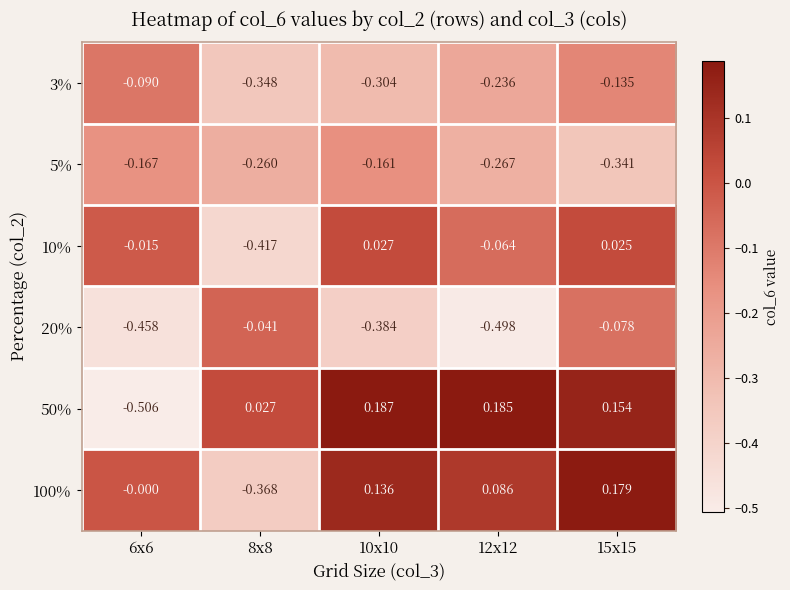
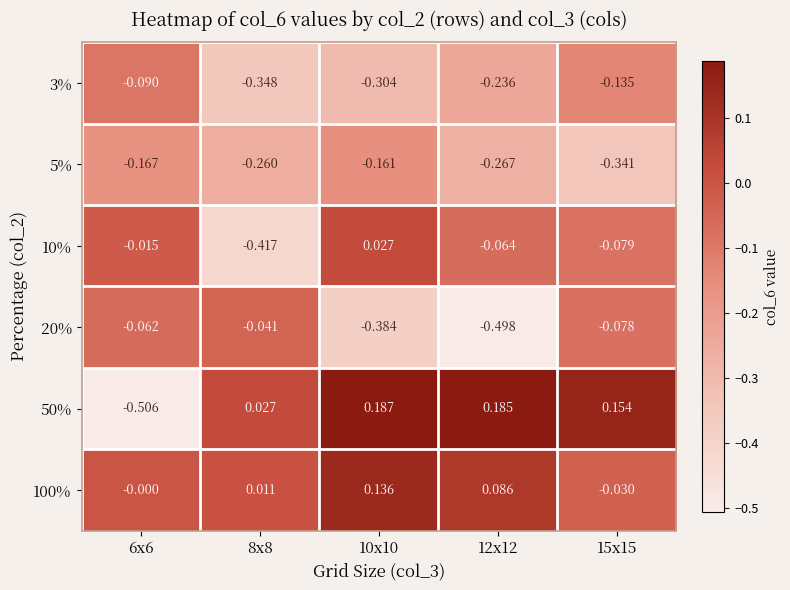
10%, 15x15: 0.025 -> -0.079
20%, 6x6: -0.458 -> -0.062
100%, 8x8: -0.368 -> 0.011
100%, 15x15: 0.179 -> -0.030
